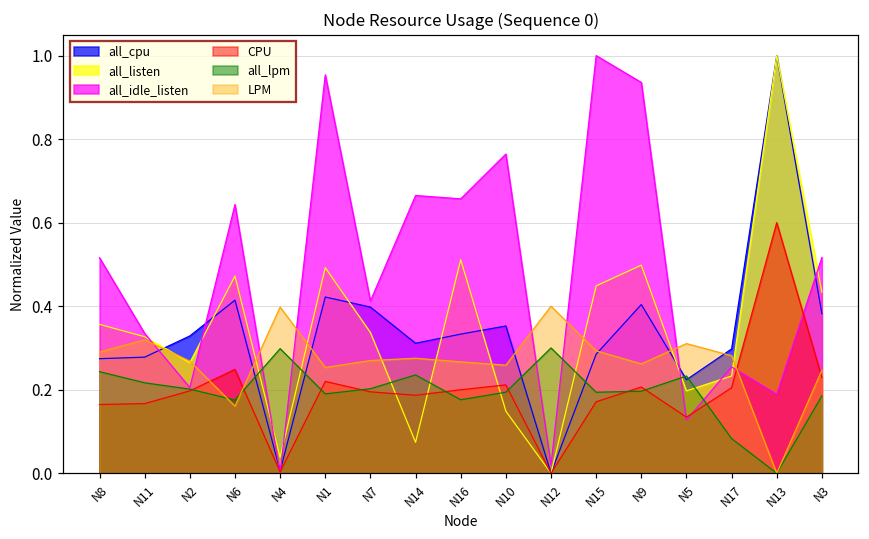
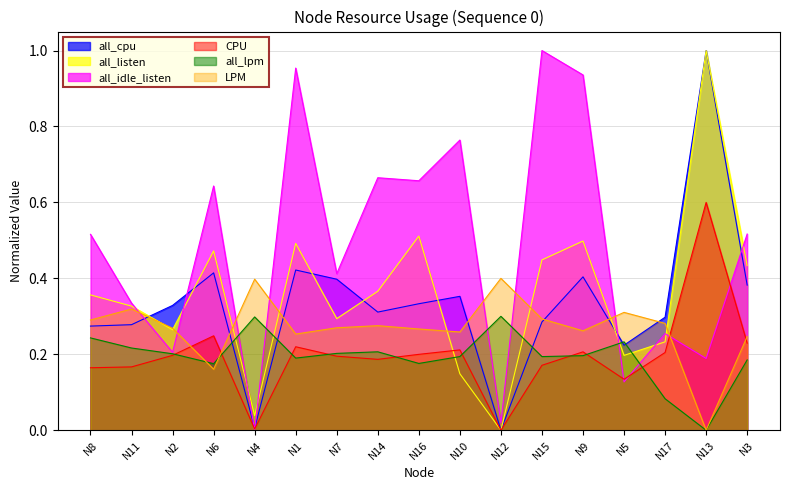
all_listen, N7: 0.34 -> 0.29
all_listen, N14: 0.07 -> 0.37
all_lpm, N14: 0.24 -> 0.21
